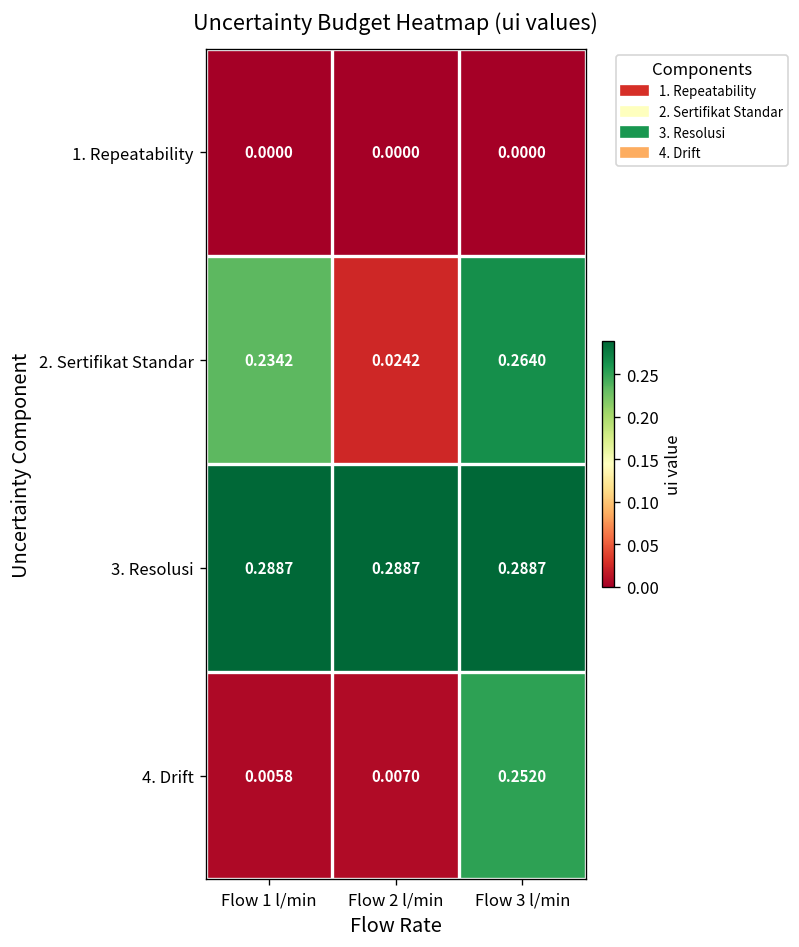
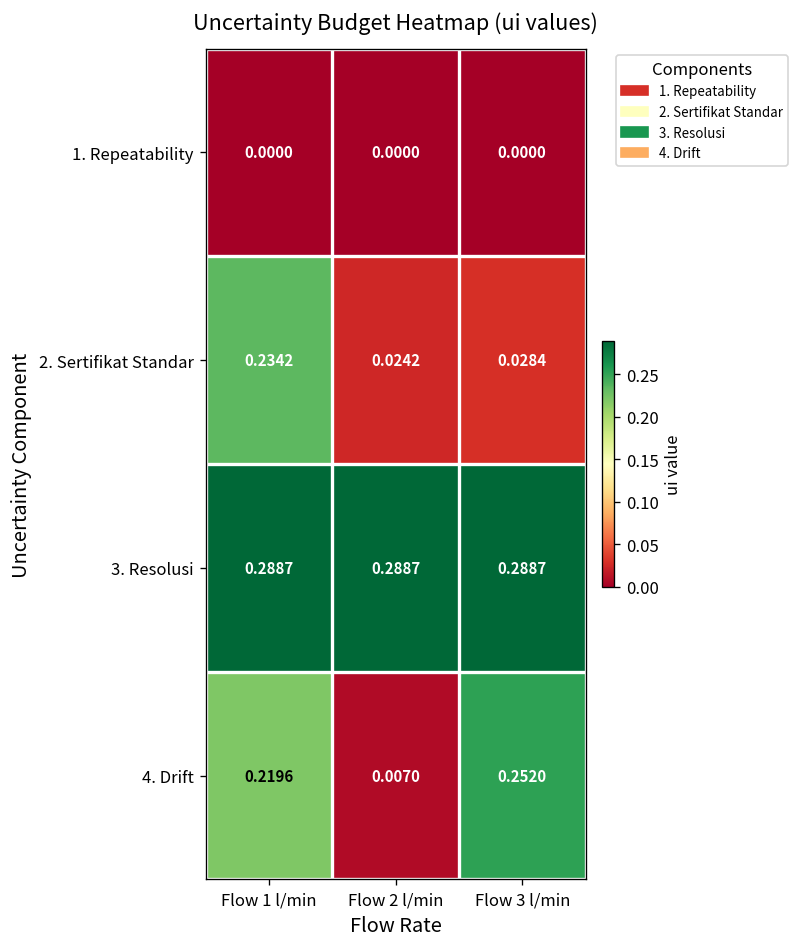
2. Sertifikat Standar, Flow 3 l/min: 0.2640 -> 0.0284
4. Drift, Flow 1 l/min: 0.0058 -> 0.2196
